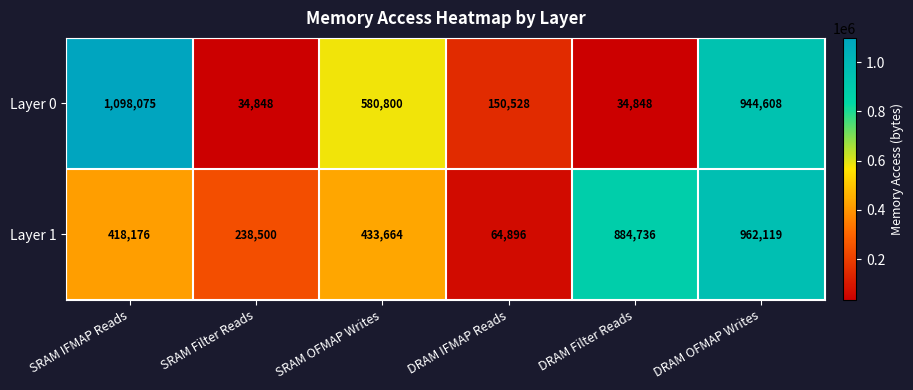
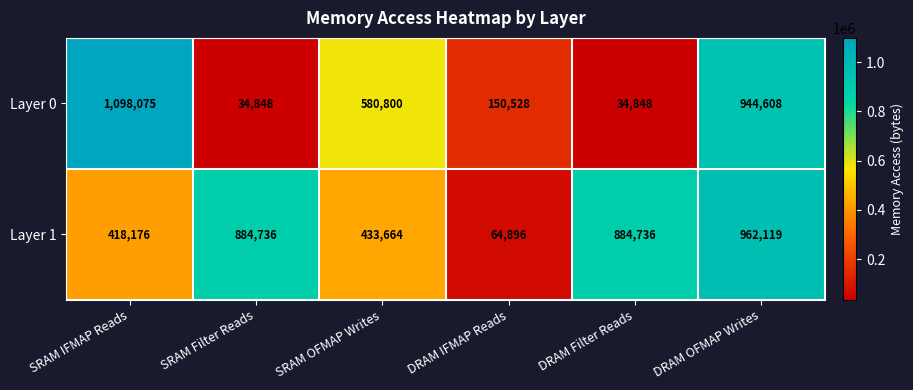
Layer 1, SRAM Filter Reads: 238,500 -> 884,736
